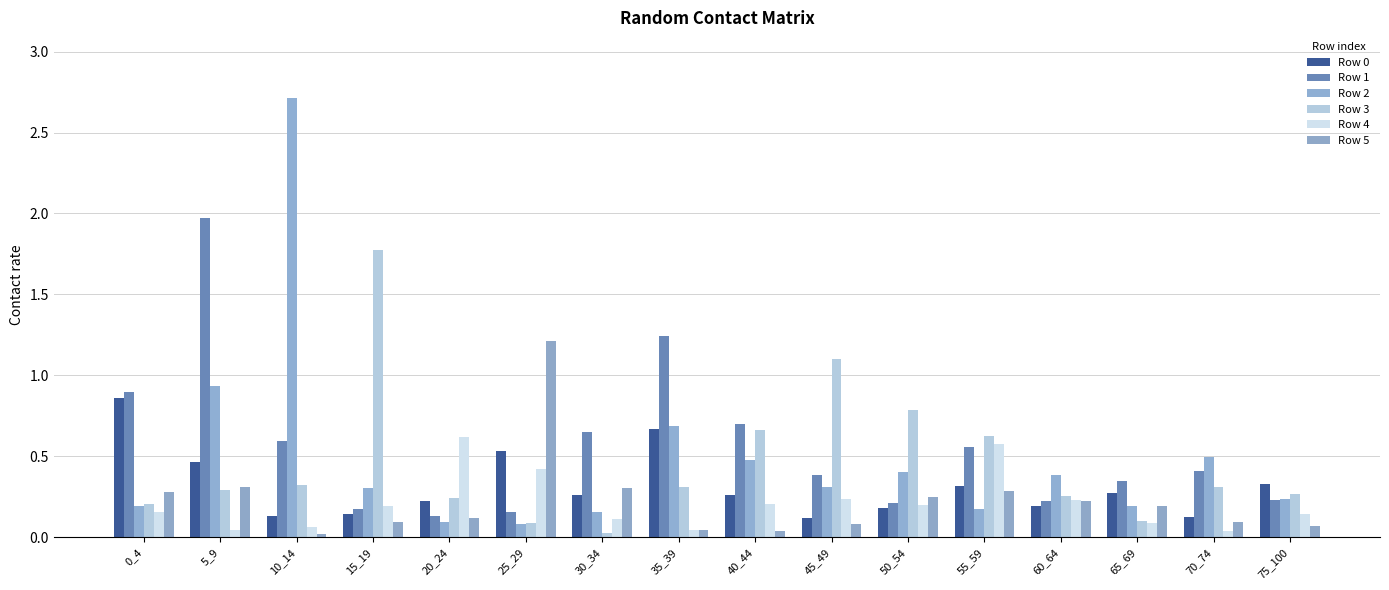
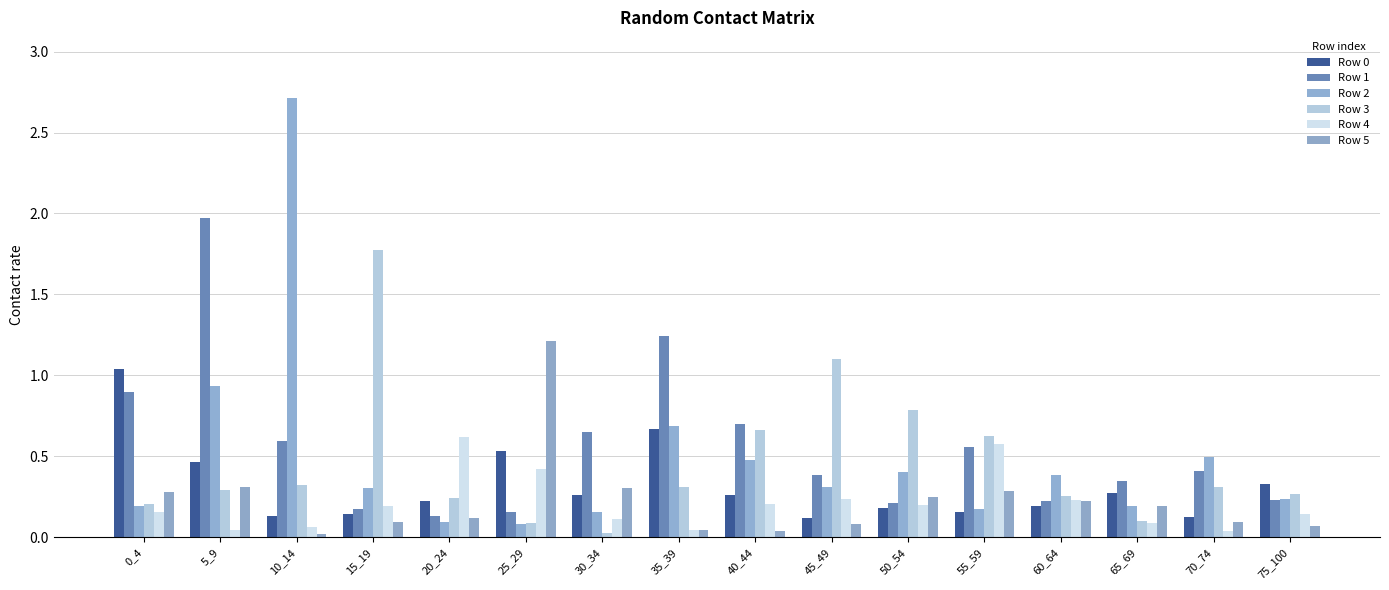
Row 0, 0_4: 0.86 -> 1.04
Row 0, 55_59: 0.32 -> 0.15
